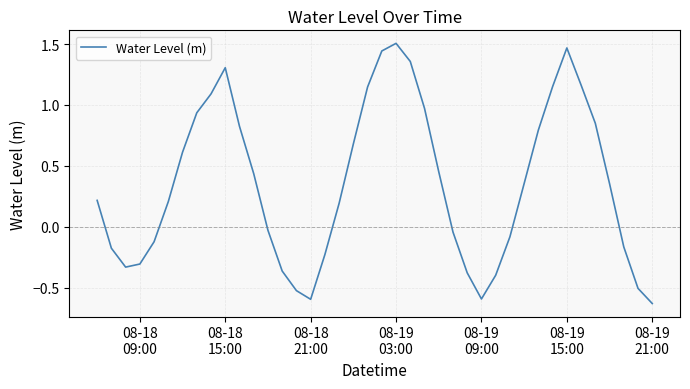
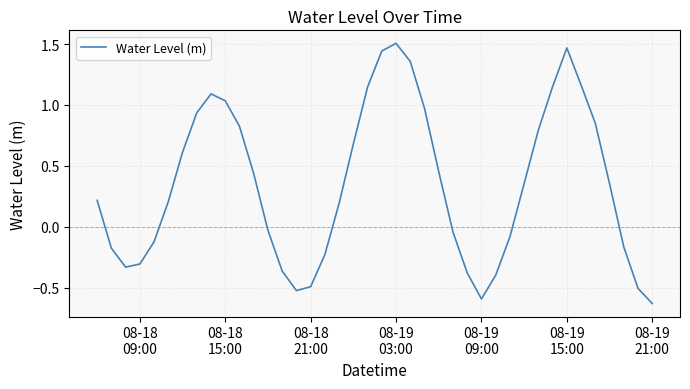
08-18 15:00: 1.31 -> 1.03
08-18 21:00: -0.59 -> -0.49
